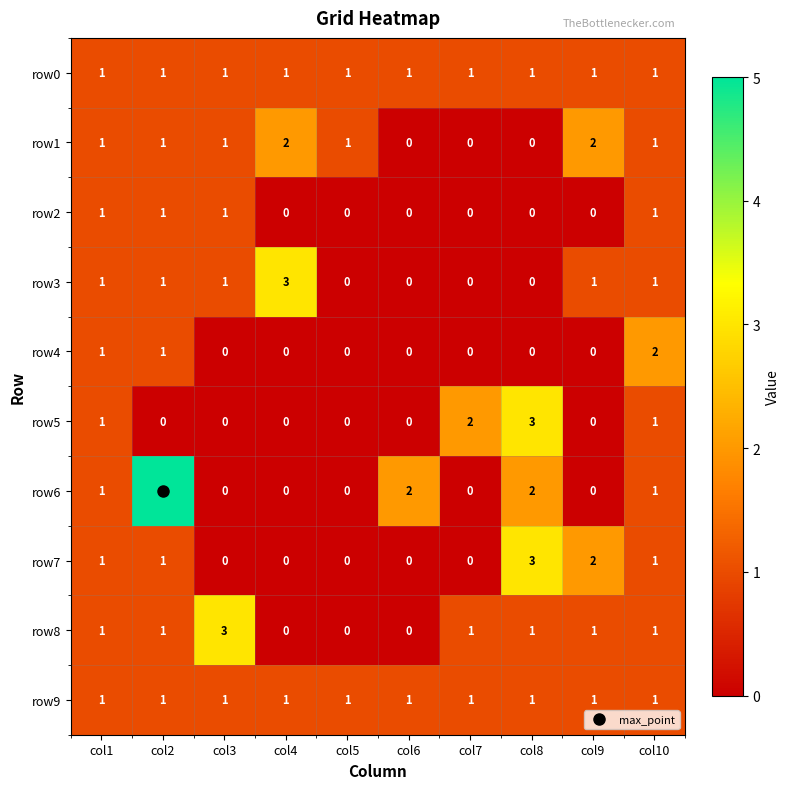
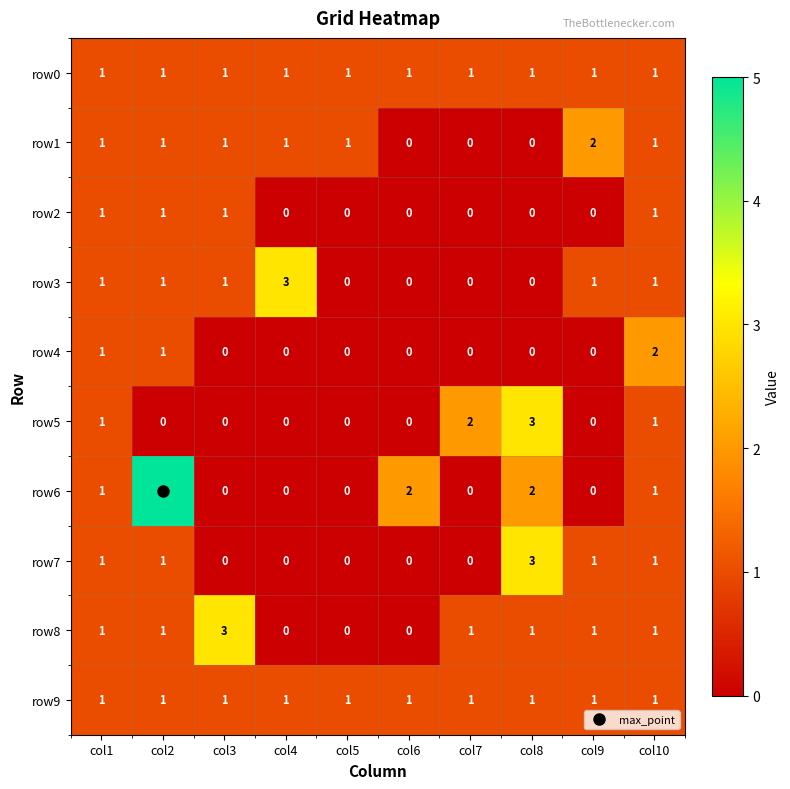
row1, col4: 2 -> 1
row7, col9: 2 -> 1
